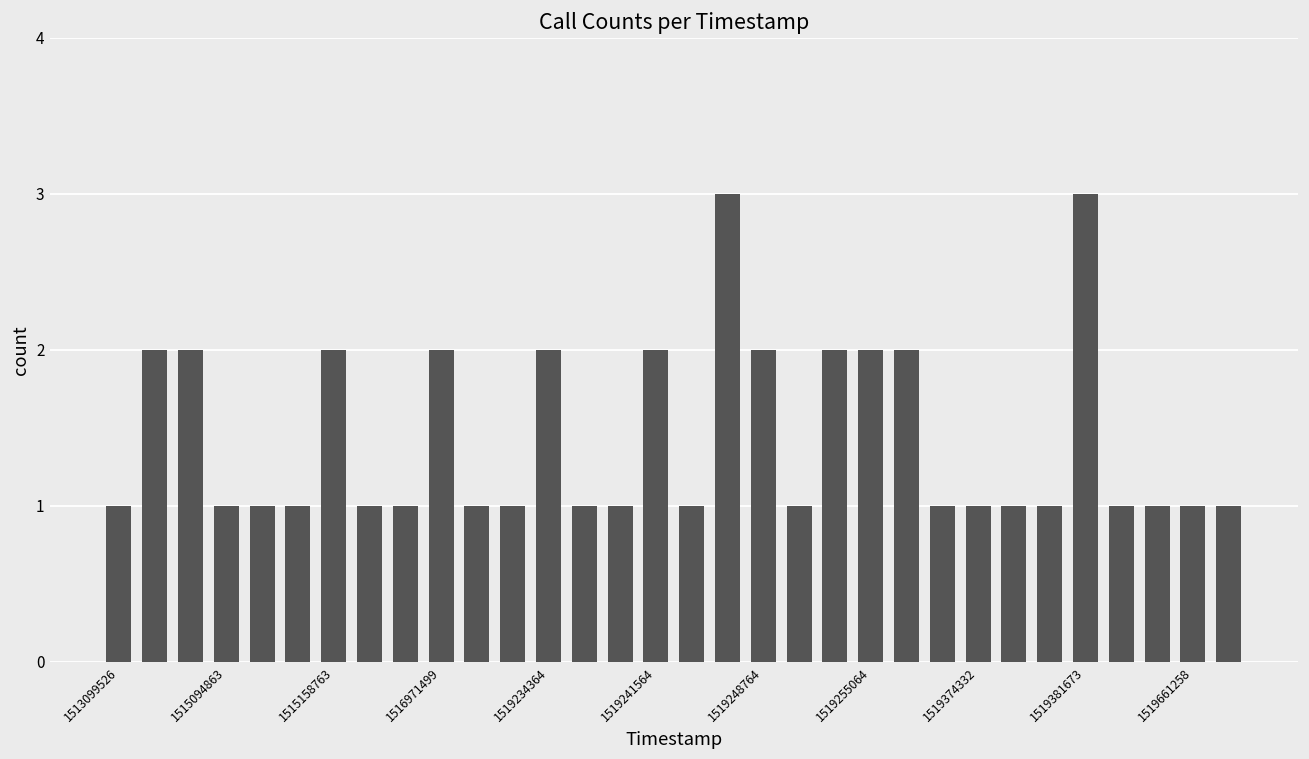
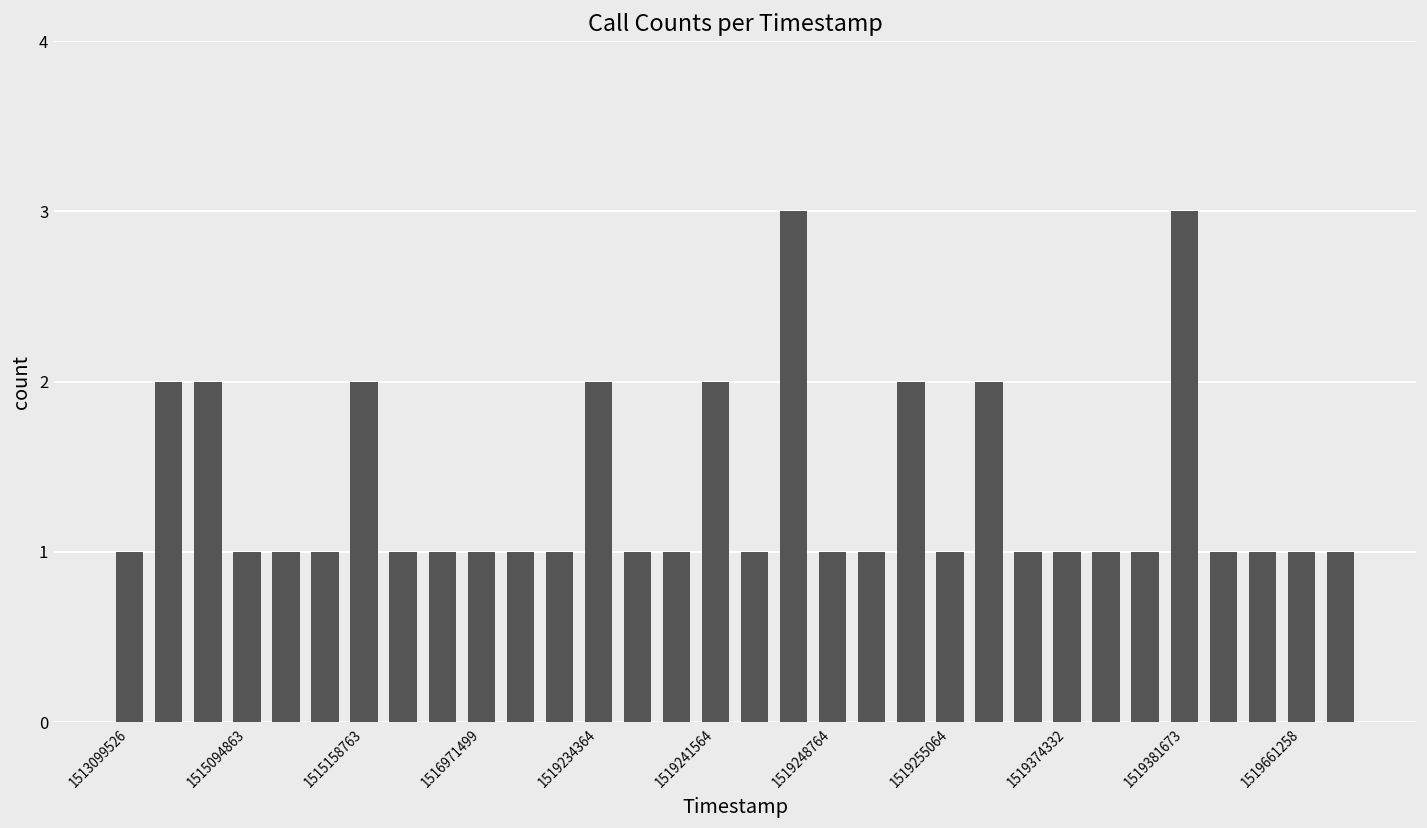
1516971499: 2 -> 1
1519248764: 2 -> 1
1519255064: 2 -> 1
